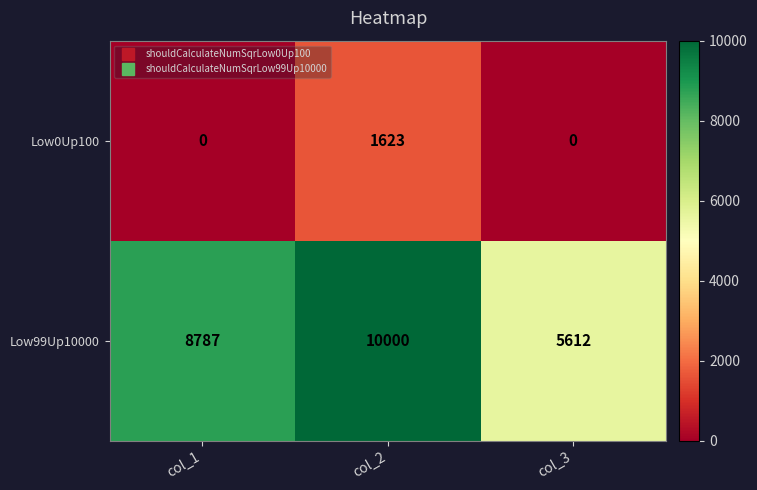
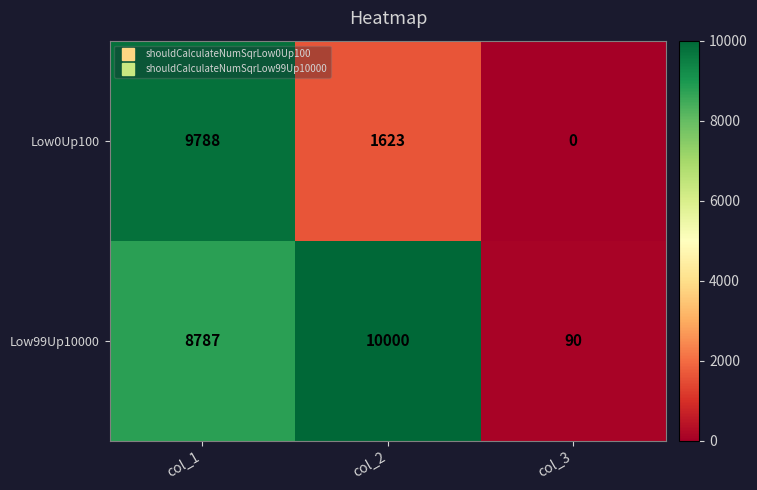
Low0Up100, col_1: 0 -> 9788
Low99Up10000, col_3: 5612 -> 90
